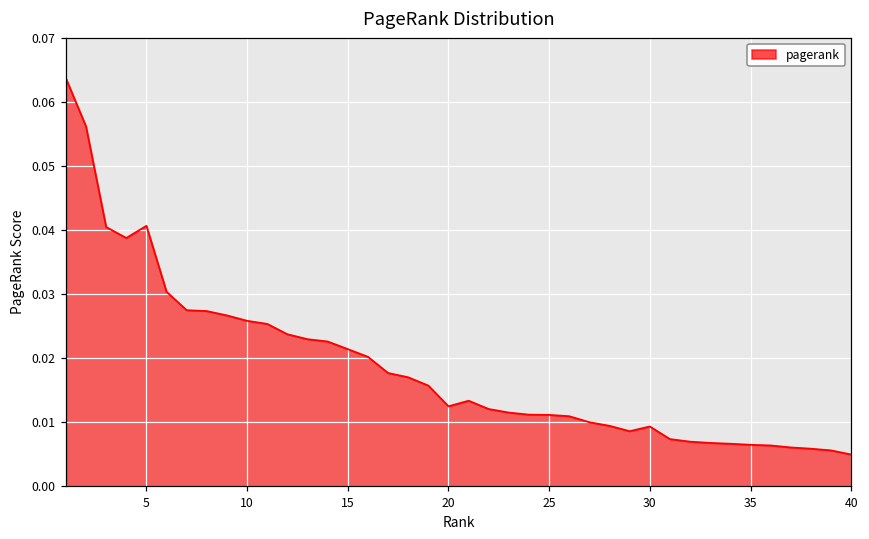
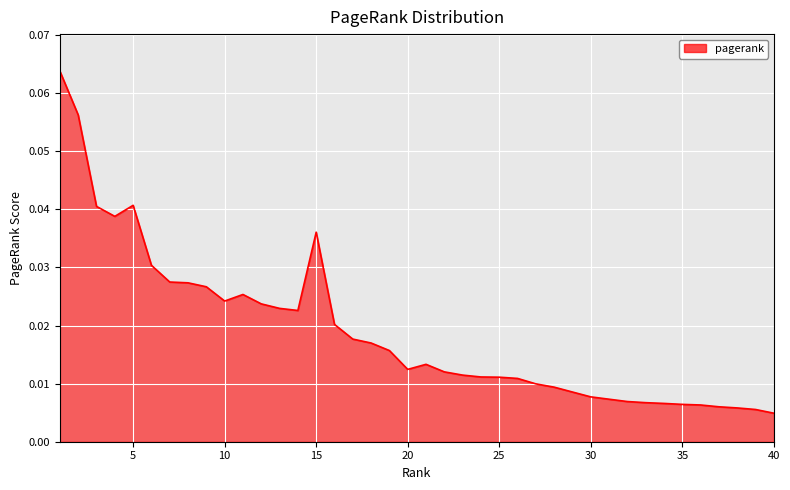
10: 0.026 -> 0.024
15: 0.021 -> 0.036
30: 0.009 -> 0.008
